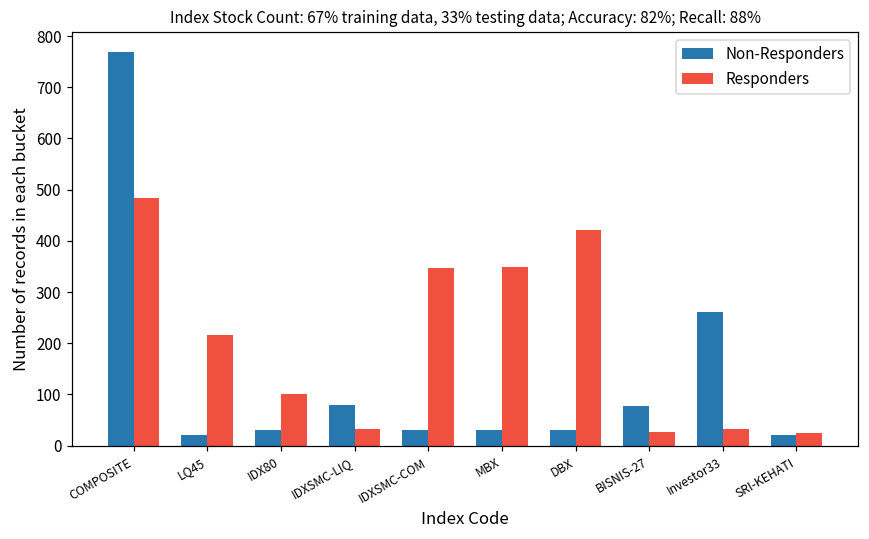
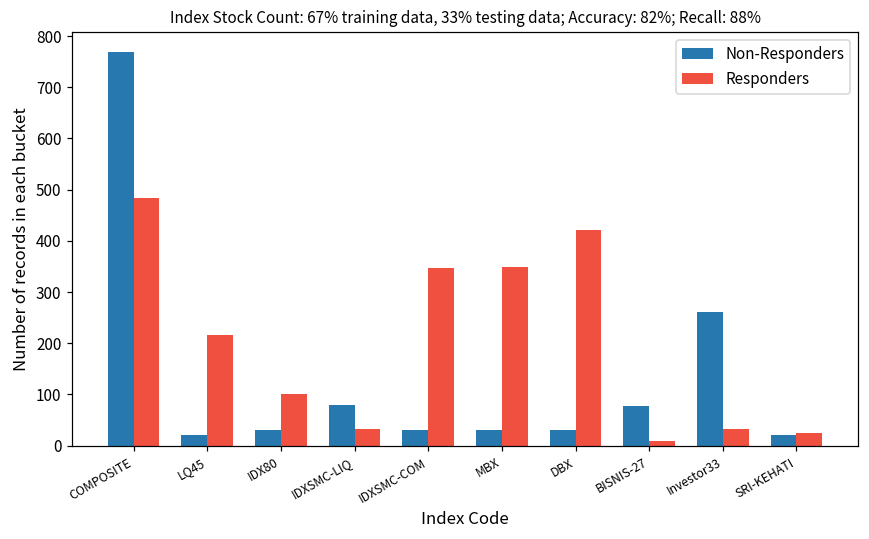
Responders, BISNIS-27: 30 -> 10
